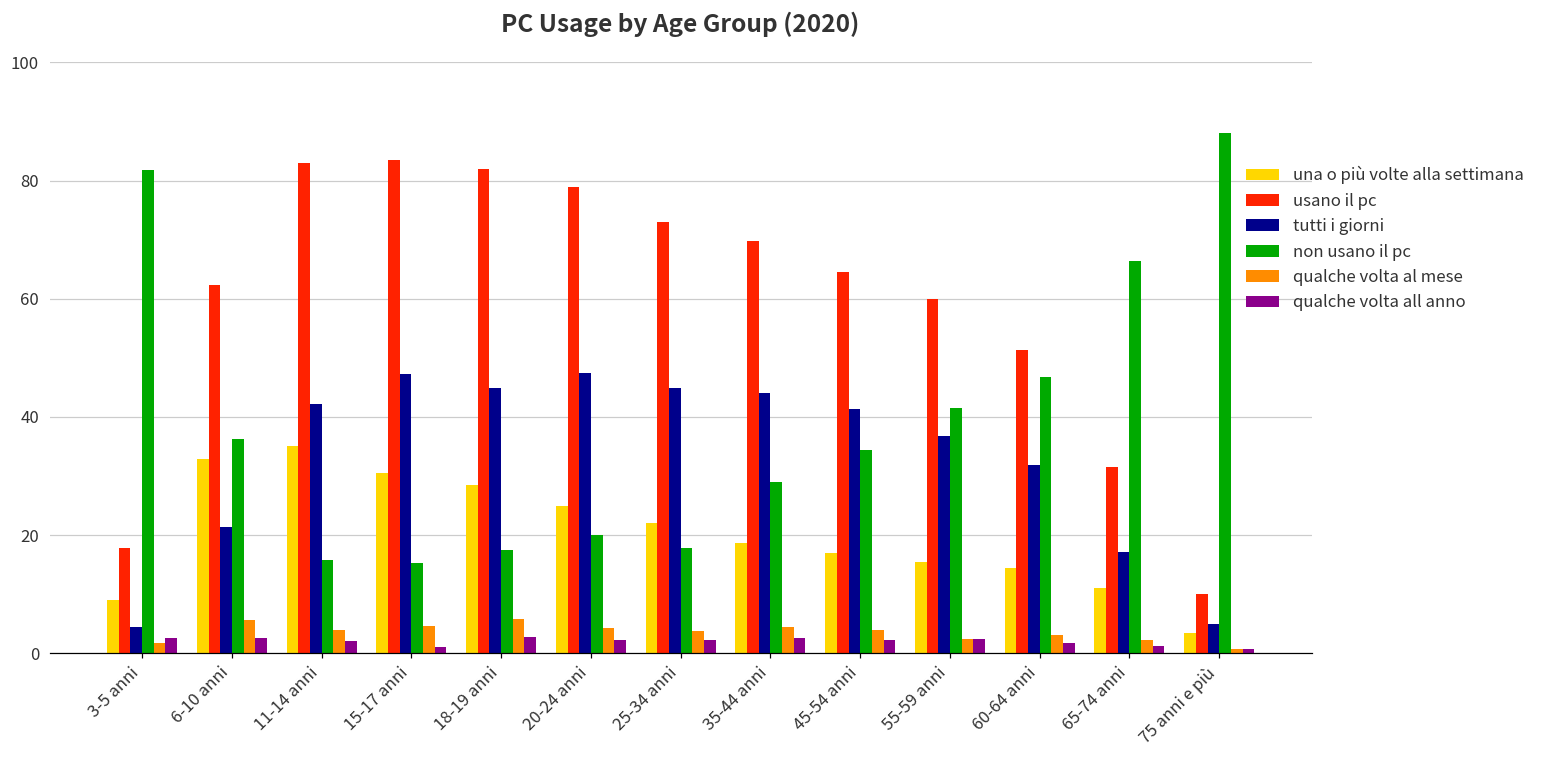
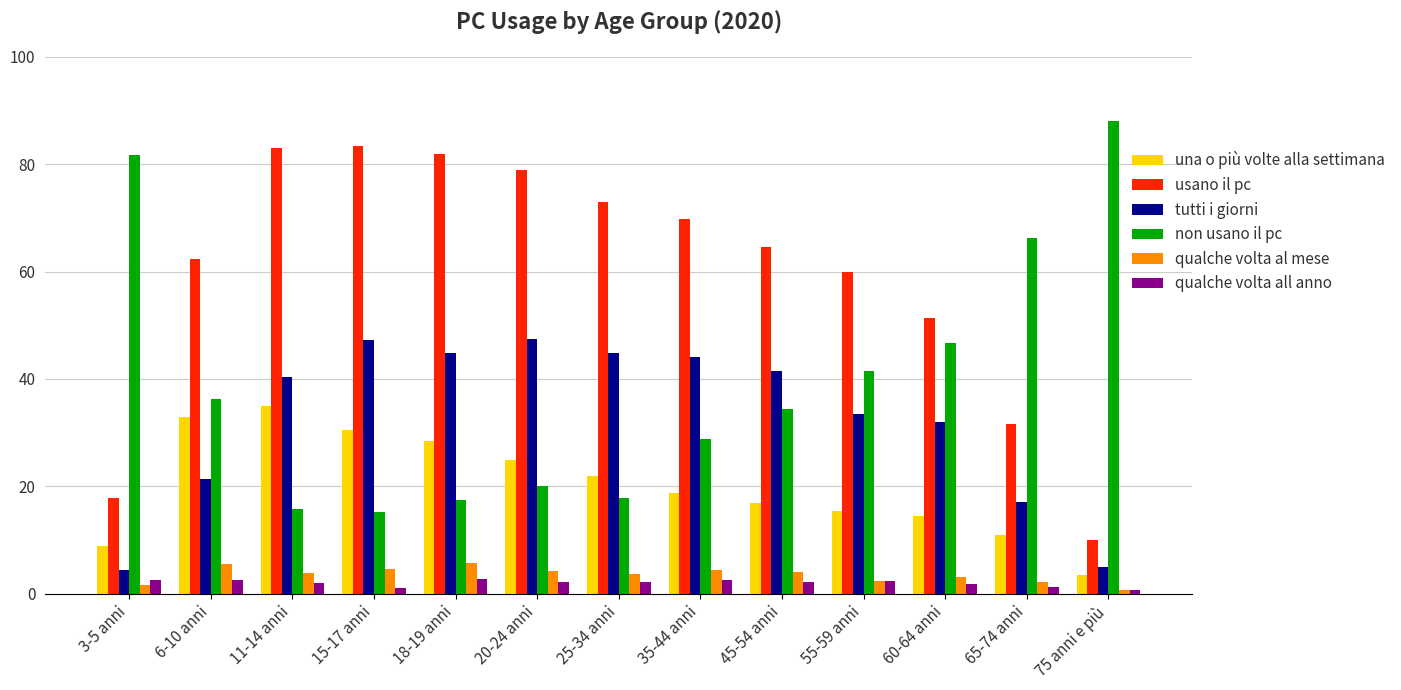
tutti i giorni, 11-14 anni: 42 -> 40
tutti i giorni, 55-59 anni: 37 -> 33
